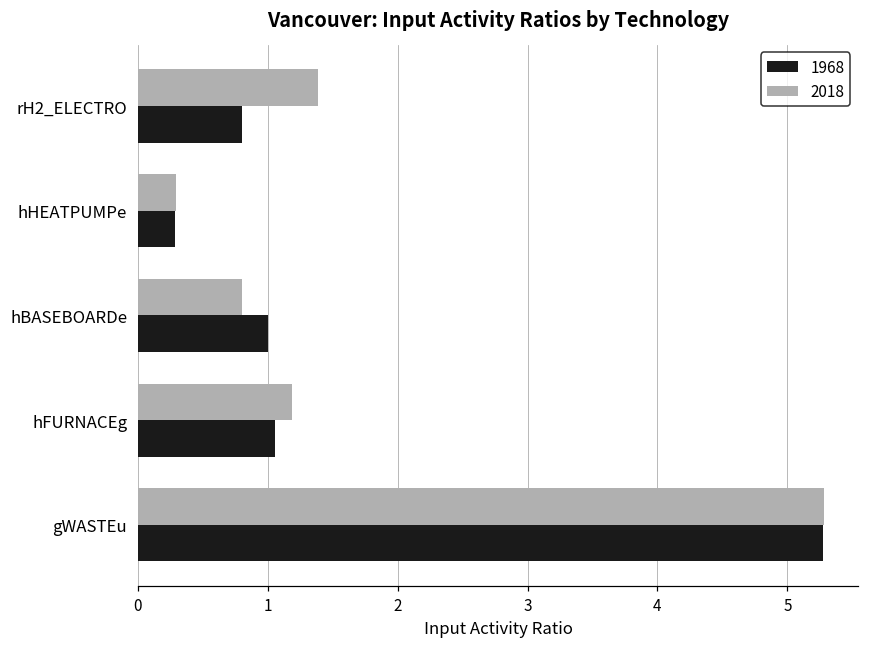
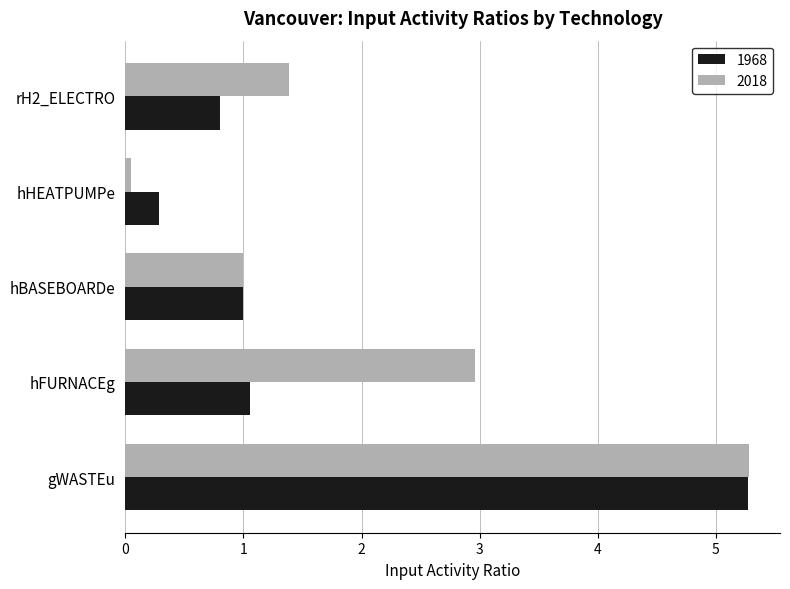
2018, hHEATPUMPe: 0.29 -> 0.05
2018, hBASEBOARDe: 0.8 -> 1.0
2018, hFURNACEg: 1.19 -> 2.96
